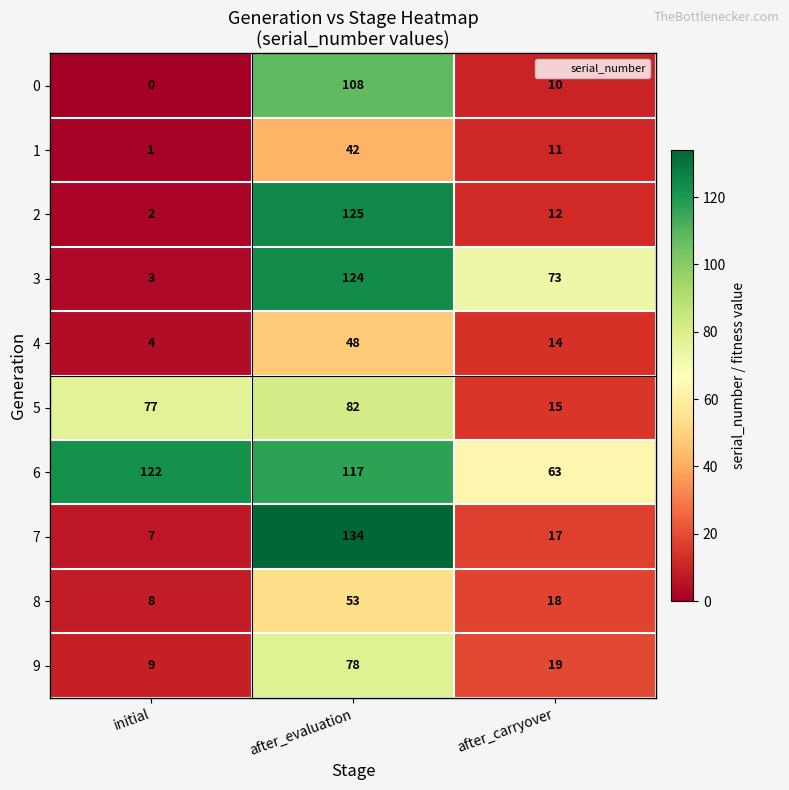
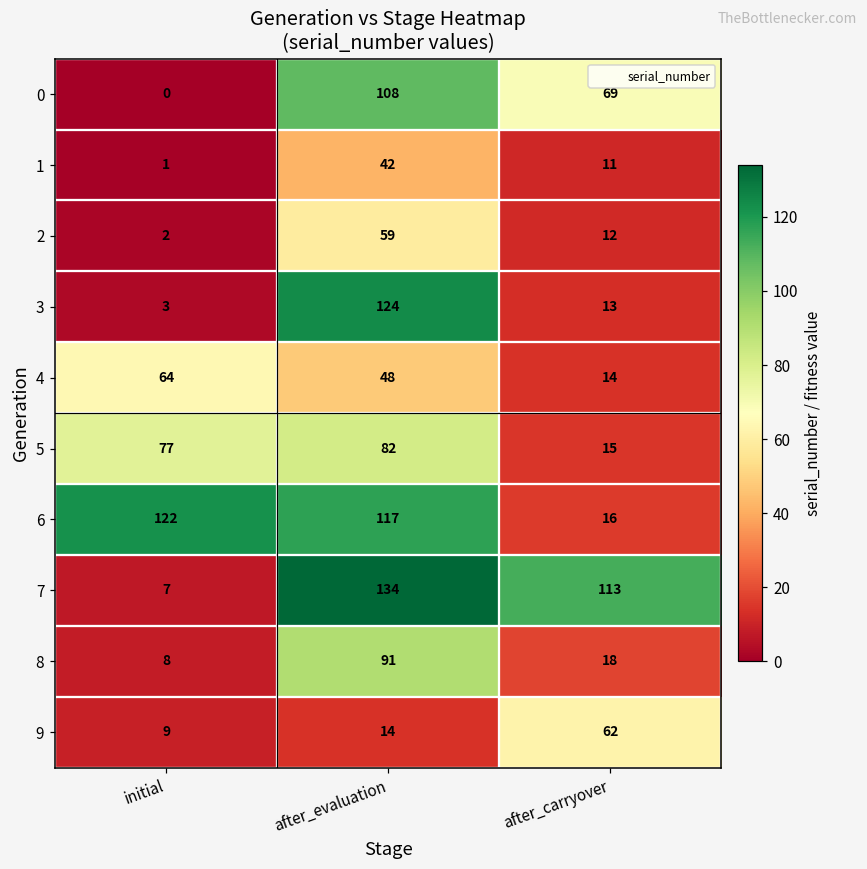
0, after_carryover: 10 -> 69
2, after_evaluation: 125 -> 59
3, after_carryover: 73 -> 13
4, initial: 4 -> 64
6, after_carryover: 63 -> 16
7, after_carryover: 17 -> 113
8, after_evaluation: 53 -> 91
9, after_evaluation: 78 -> 14
9, after_carryover: 19 -> 62
